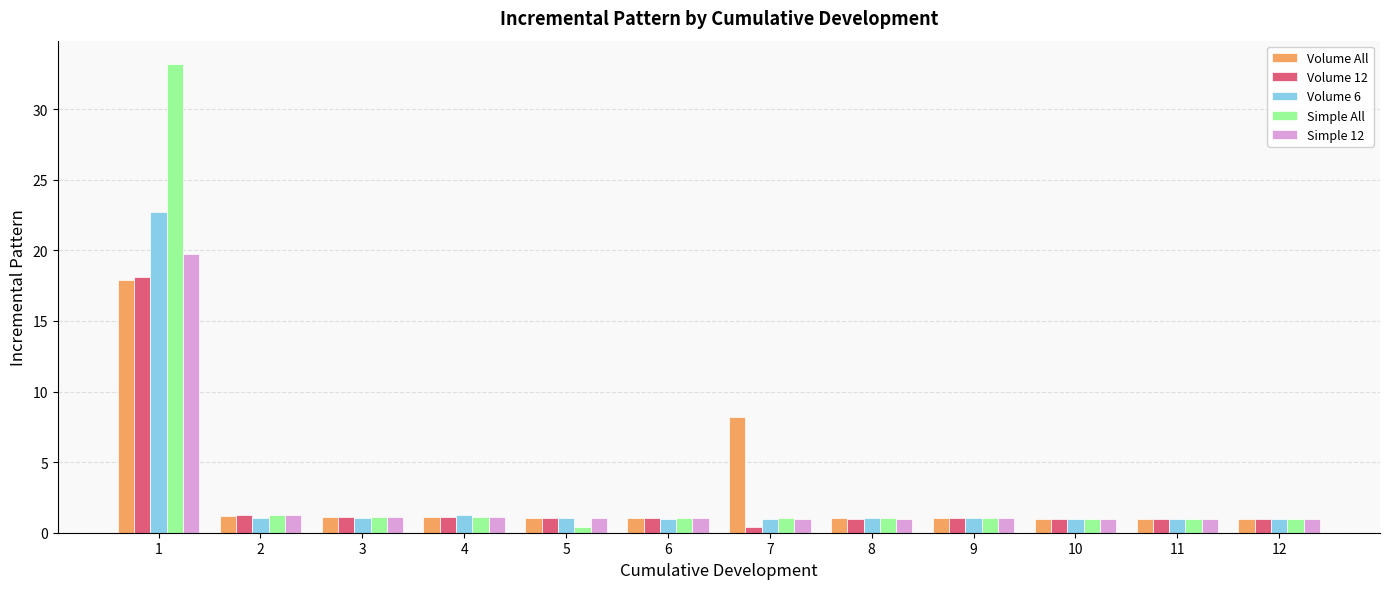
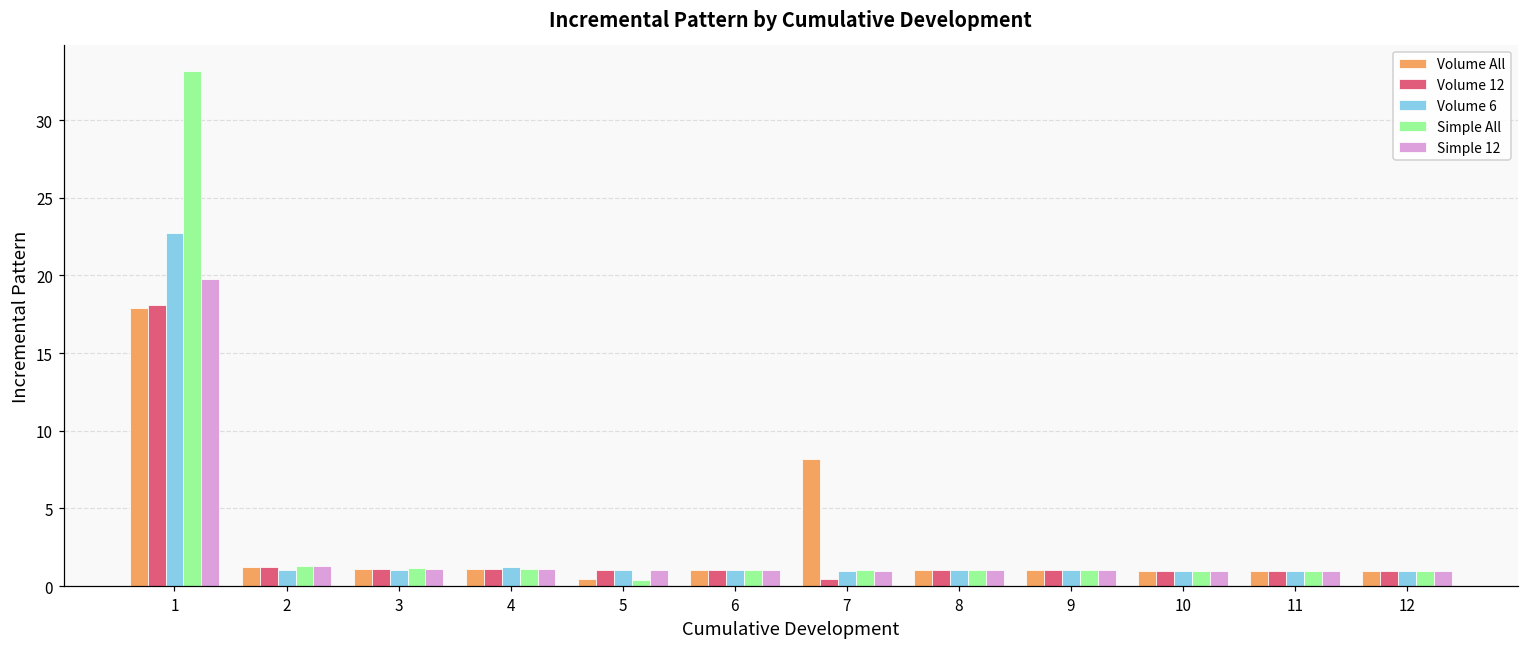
Volume All, 5: 1.1 -> 0.5
